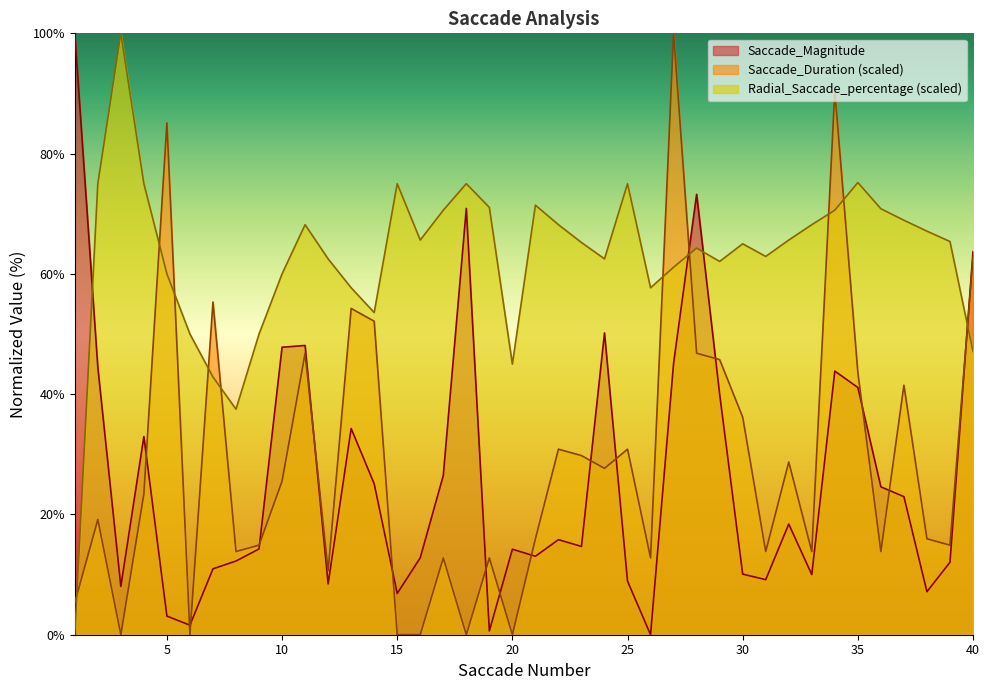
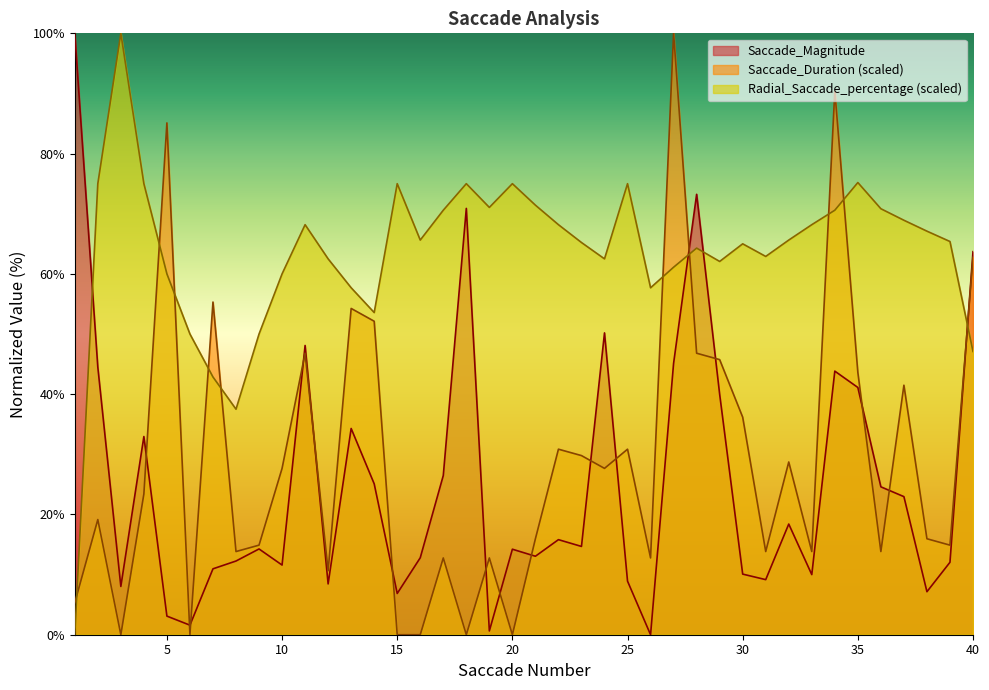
Saccade_Magnitude, 10: 48% -> 12%
Saccade_Duration (scaled), 10: 26% -> 28%
Radial_Saccade_percentage (scaled), 20: 45% -> 75%
